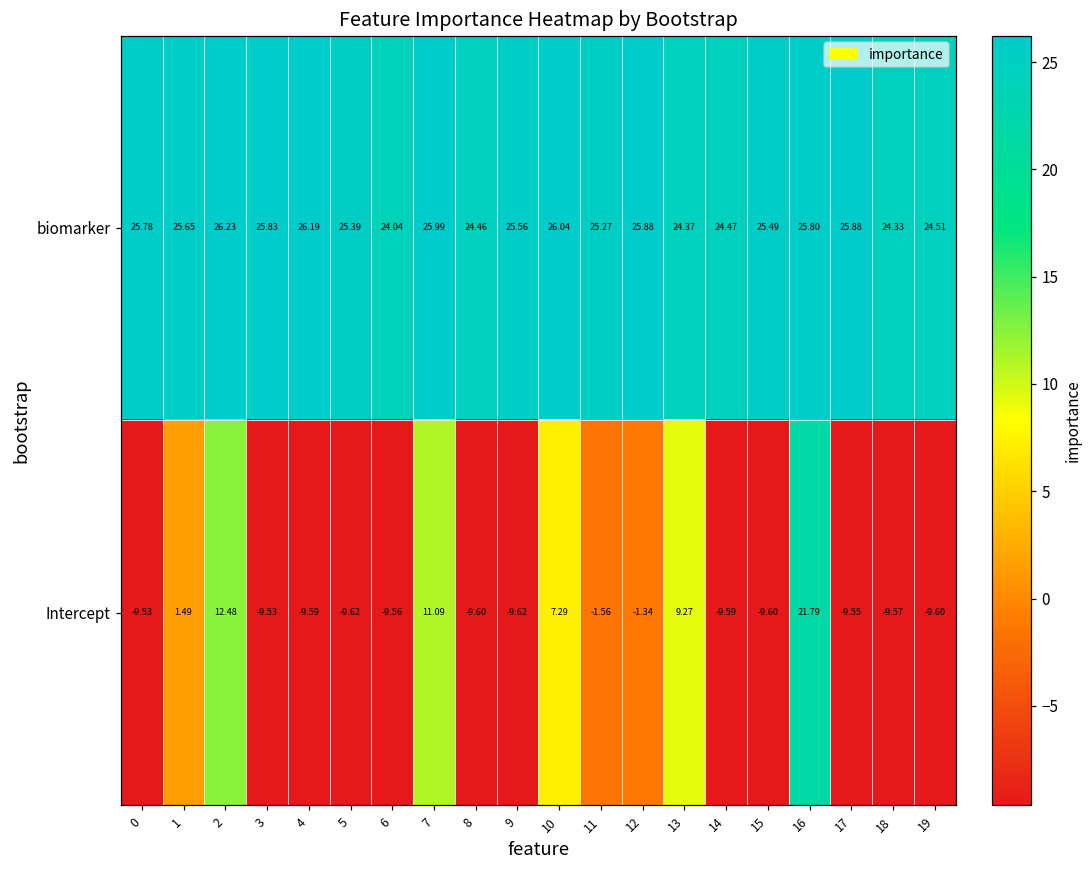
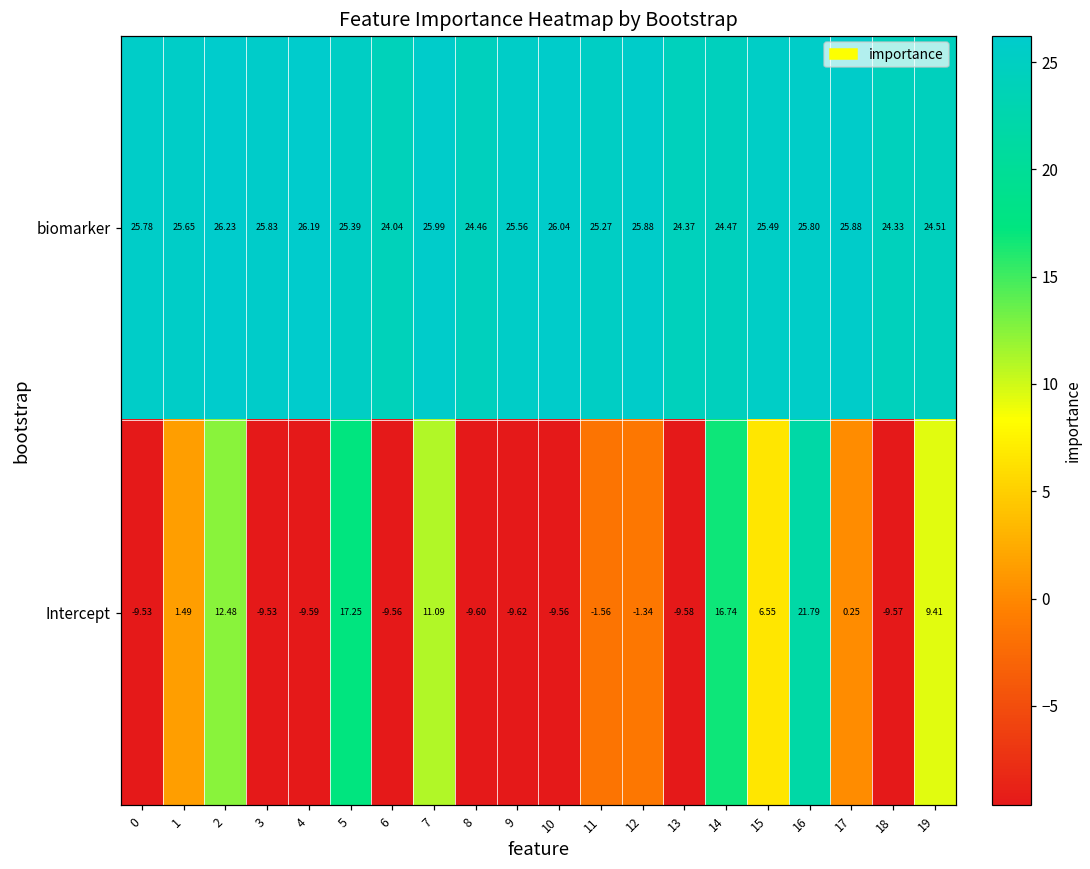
Intercept, 5: -9.62 -> 17.25
Intercept, 10: 7.29 -> -9.56
Intercept, 13: 9.27 -> -9.58
Intercept, 14: -9.59 -> 16.74
Intercept, 15: -9.60 -> 6.55
Intercept, 17: -9.55 -> 0.25
Intercept, 19: -9.60 -> 9.41
